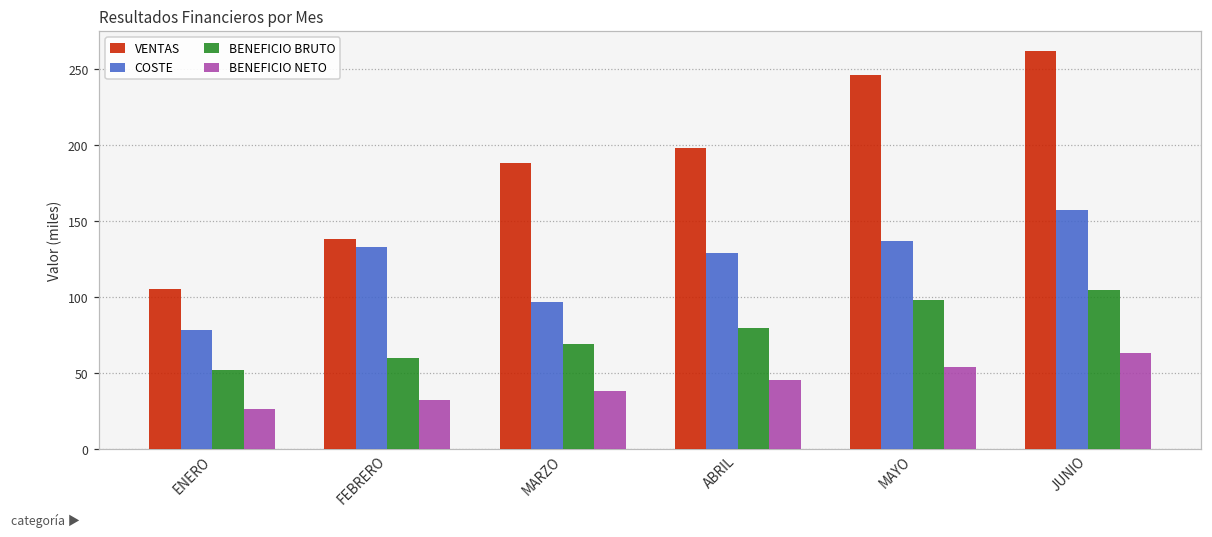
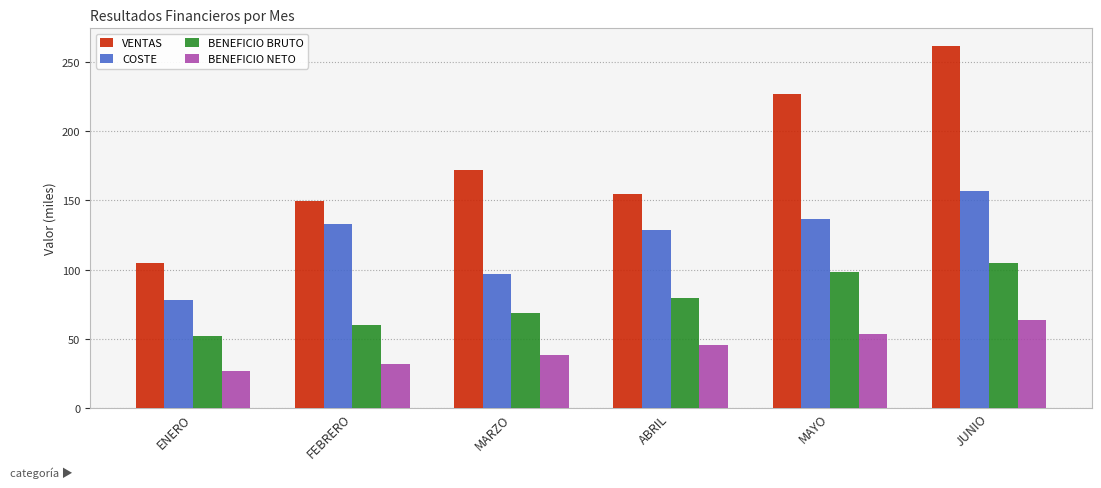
VENTAS, FEBRERO: 138 -> 150
VENTAS, MARZO: 188 -> 172
VENTAS, ABRIL: 198 -> 154
VENTAS, MAYO: 246 -> 227
